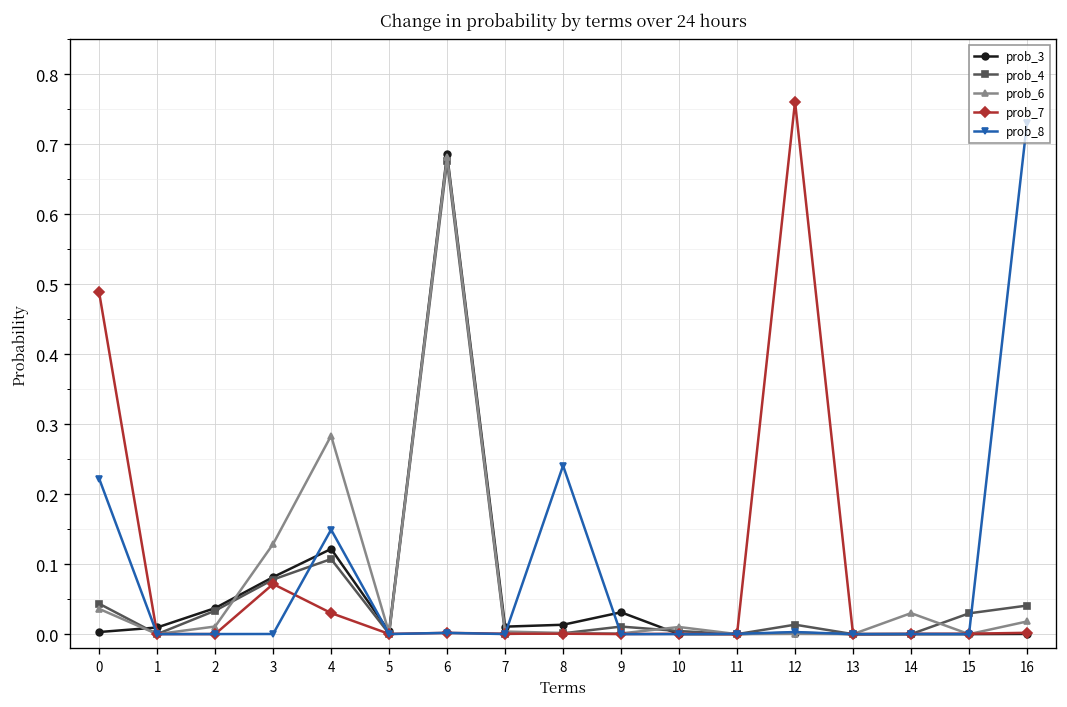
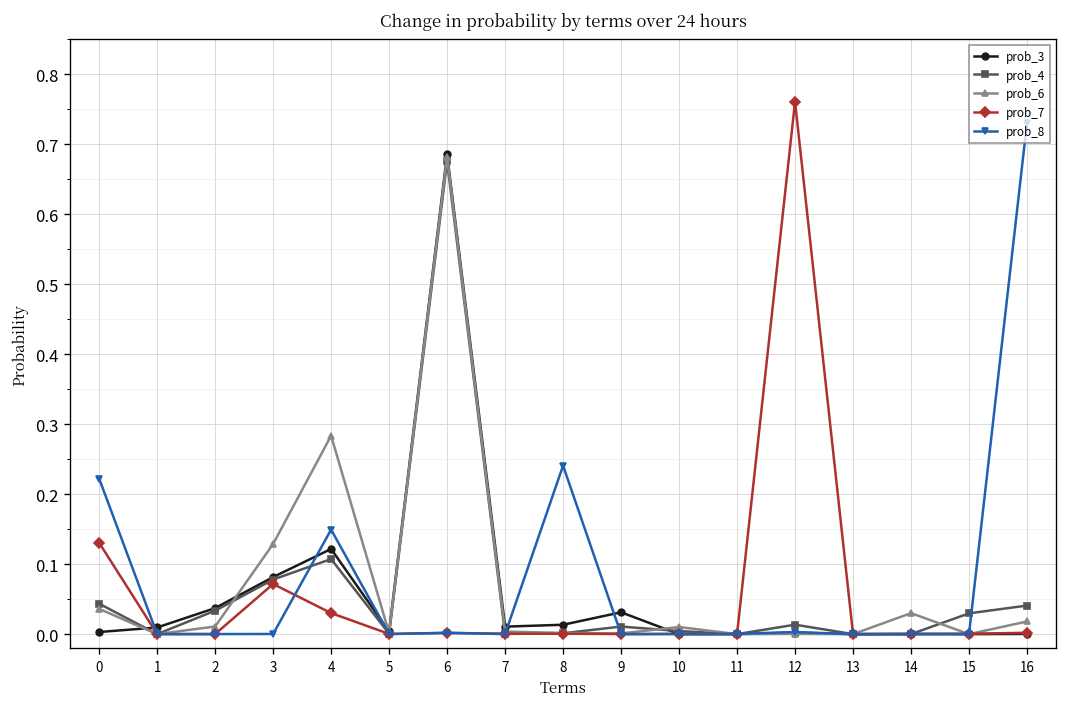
prob_7, 0: 0.49 -> 0.13
